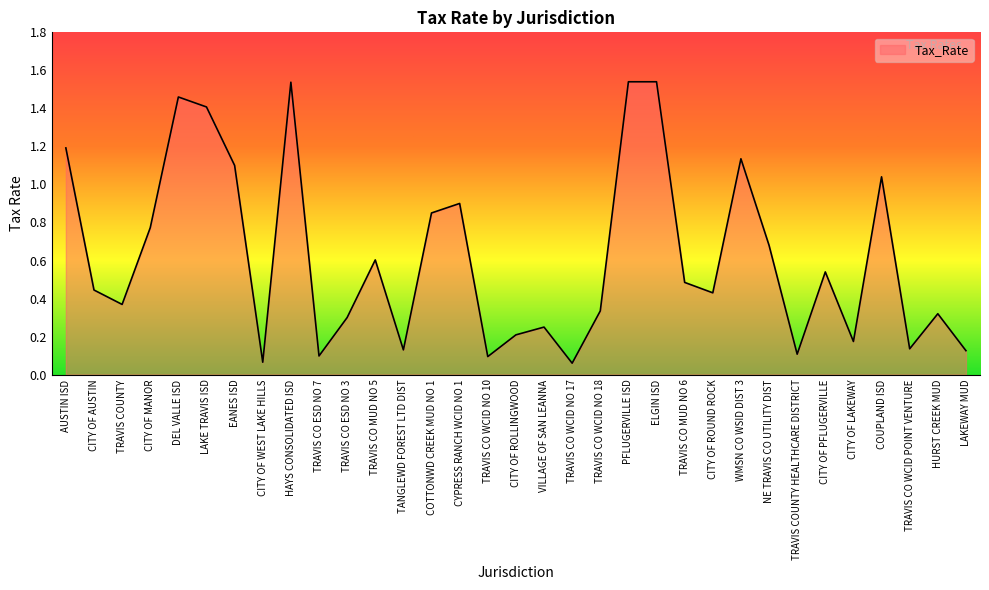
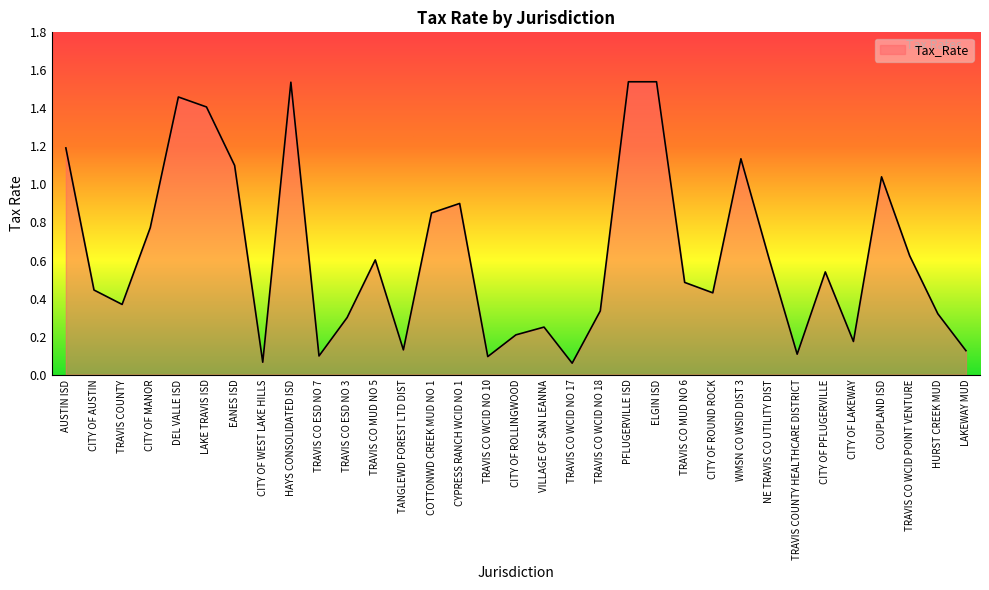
NE TRAVIS CO UTILITY DIST: 0.68 -> 0.61
TRAVIS CO WCID POINT VENTURE: 0.14 -> 0.62
